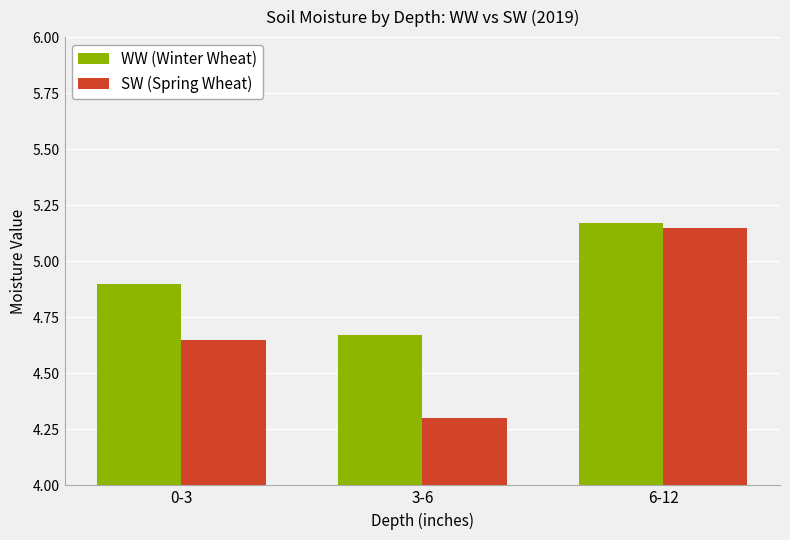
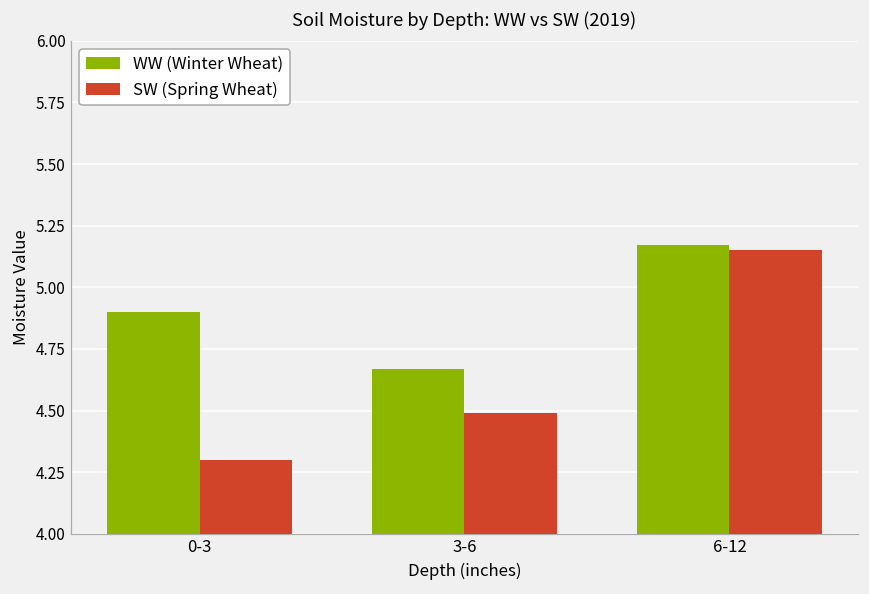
SW (Spring Wheat), 0-3: 4.65 -> 4.30
SW (Spring Wheat), 3-6: 4.30 -> 4.49
